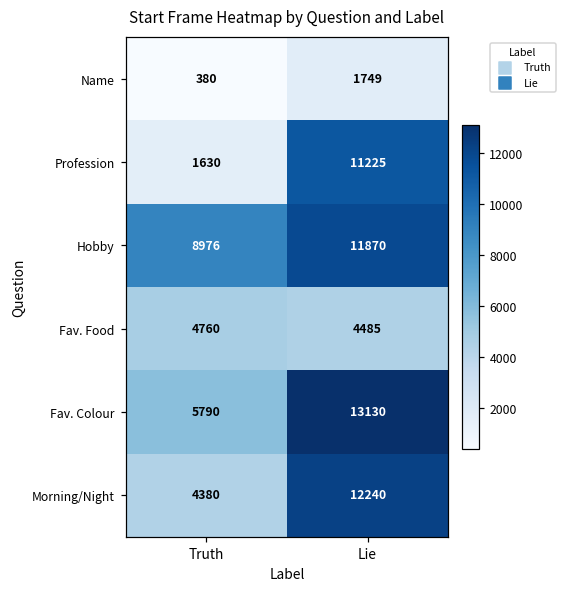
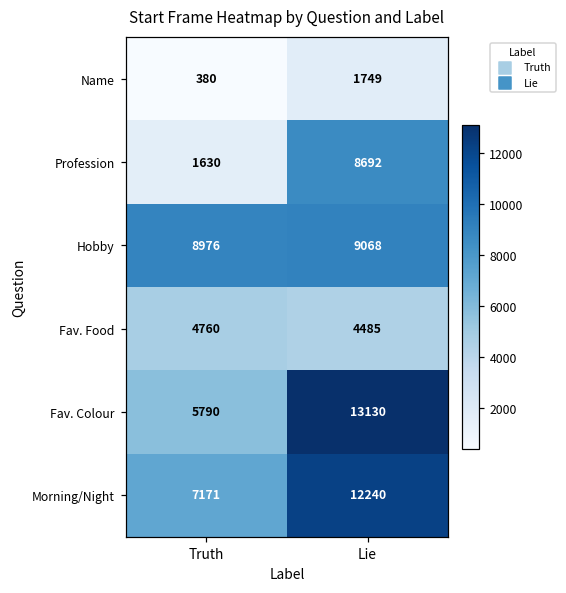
Profession, Lie: 11225 -> 8692
Hobby, Lie: 11870 -> 9068
Morning/Night, Truth: 4380 -> 7171
